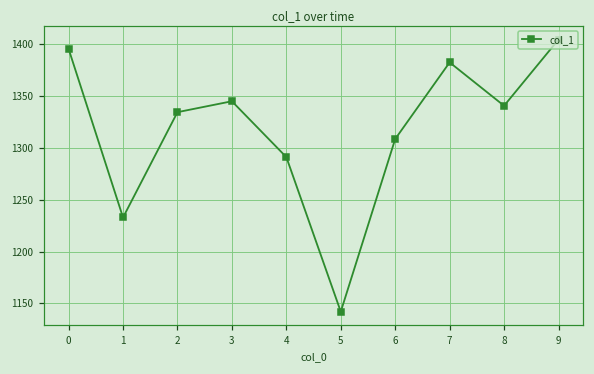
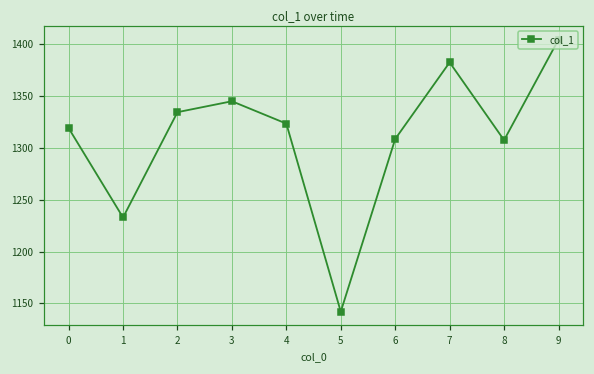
0: 1400 -> 1320
4: 1290 -> 1320
8: 1340 -> 1310
